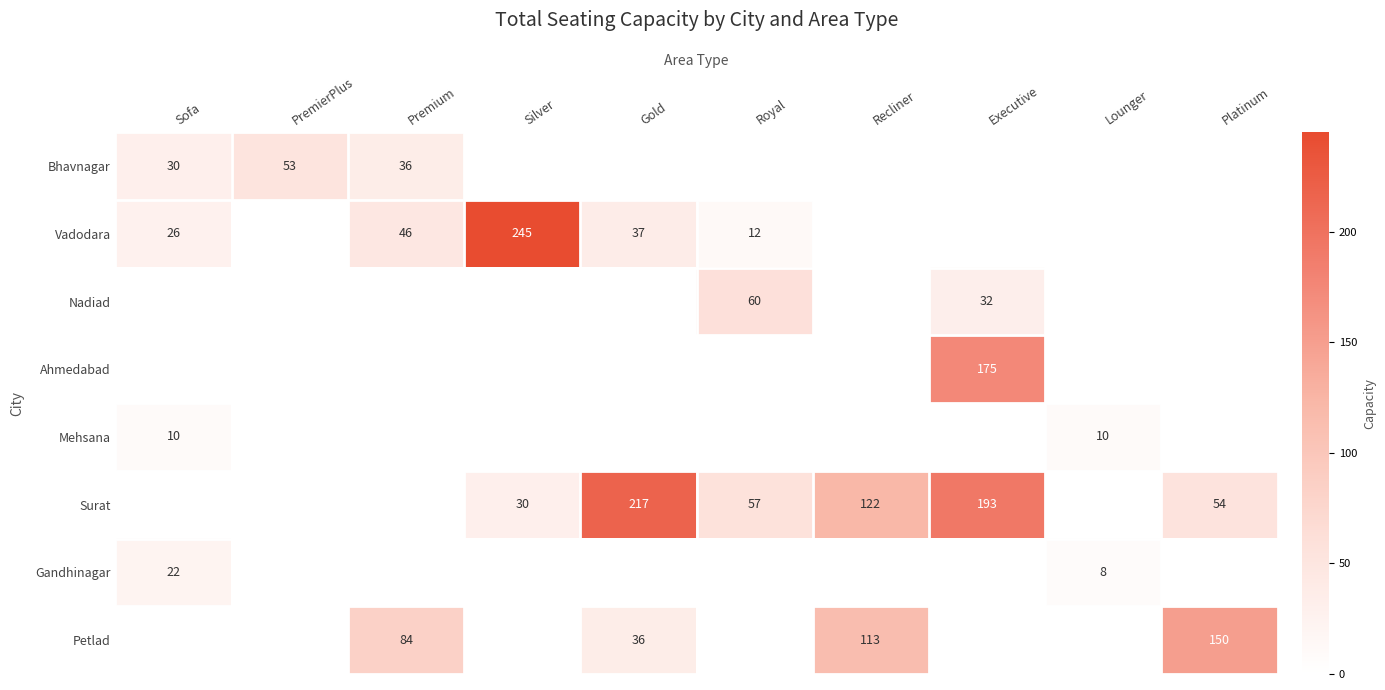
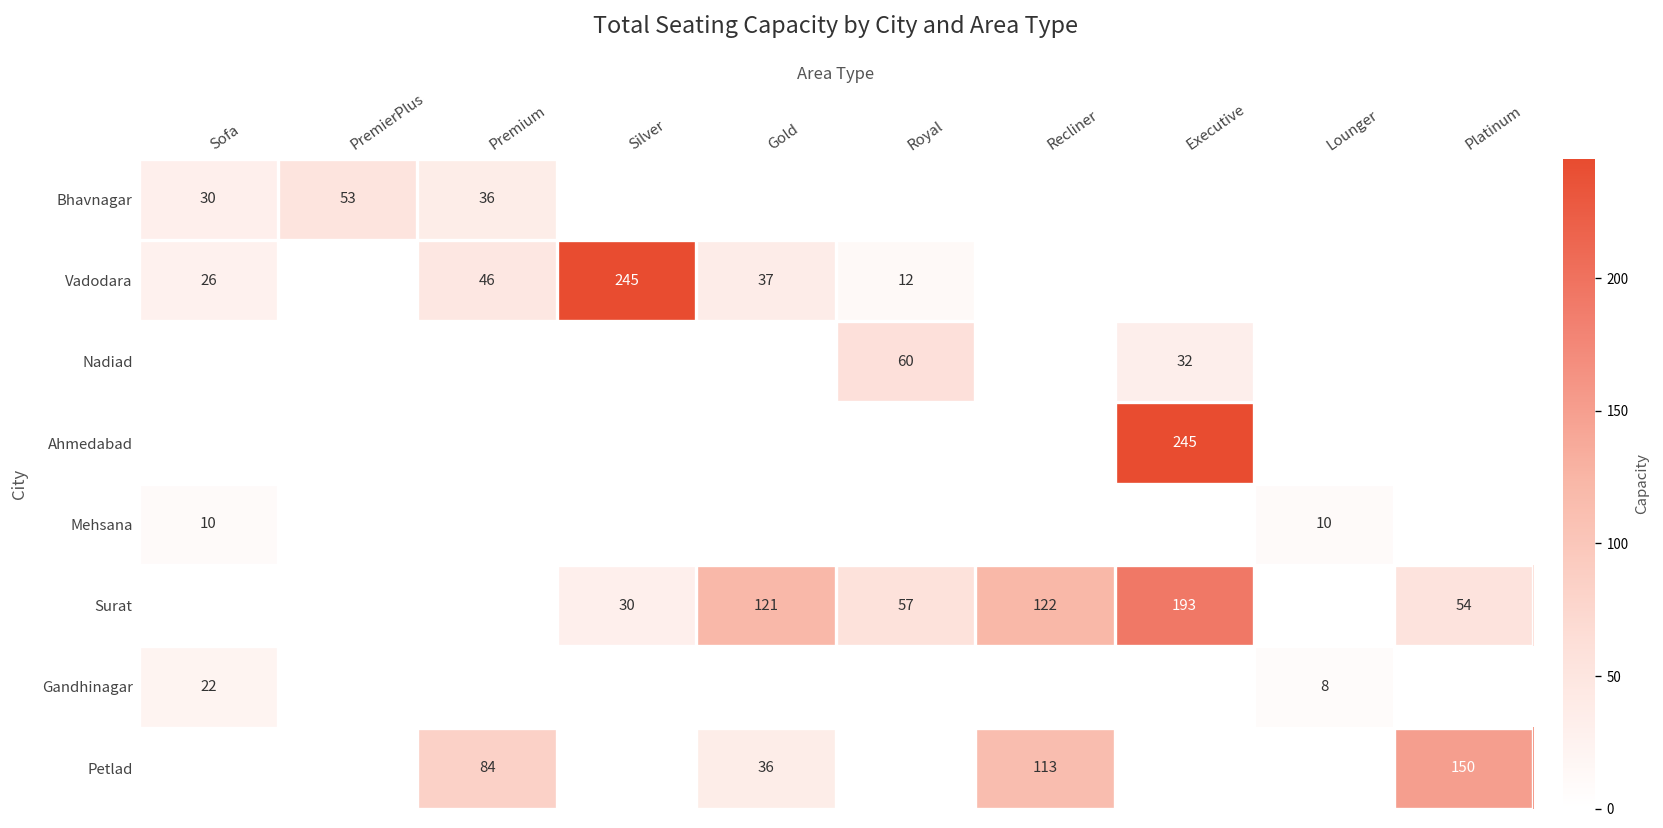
Ahmedabad, Executive: 175 -> 245
Surat, Gold: 217 -> 121
